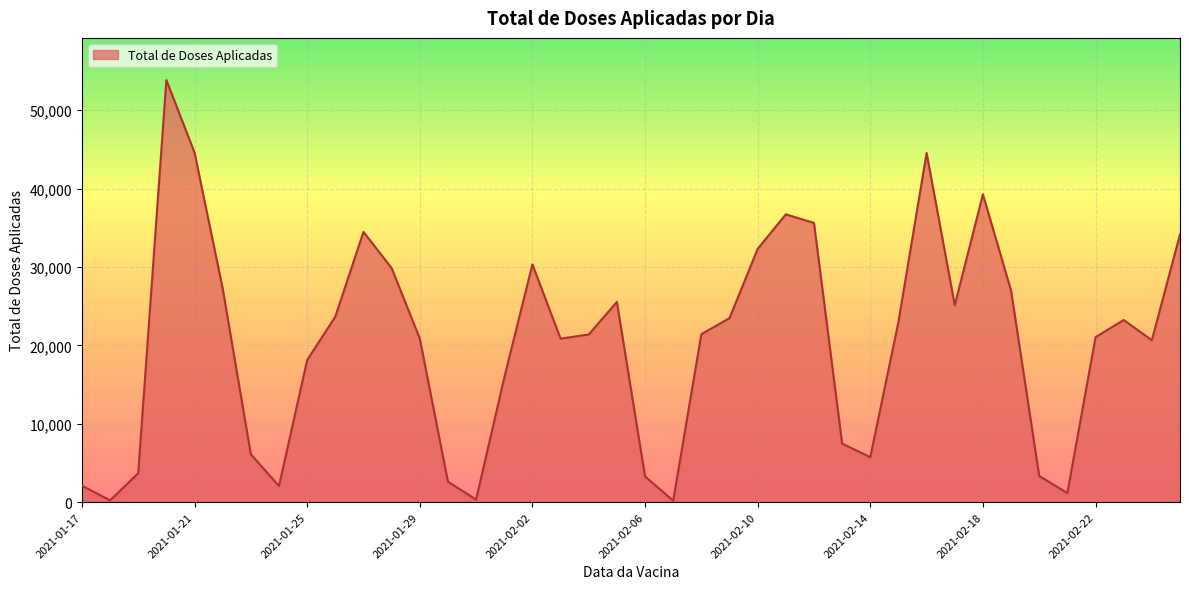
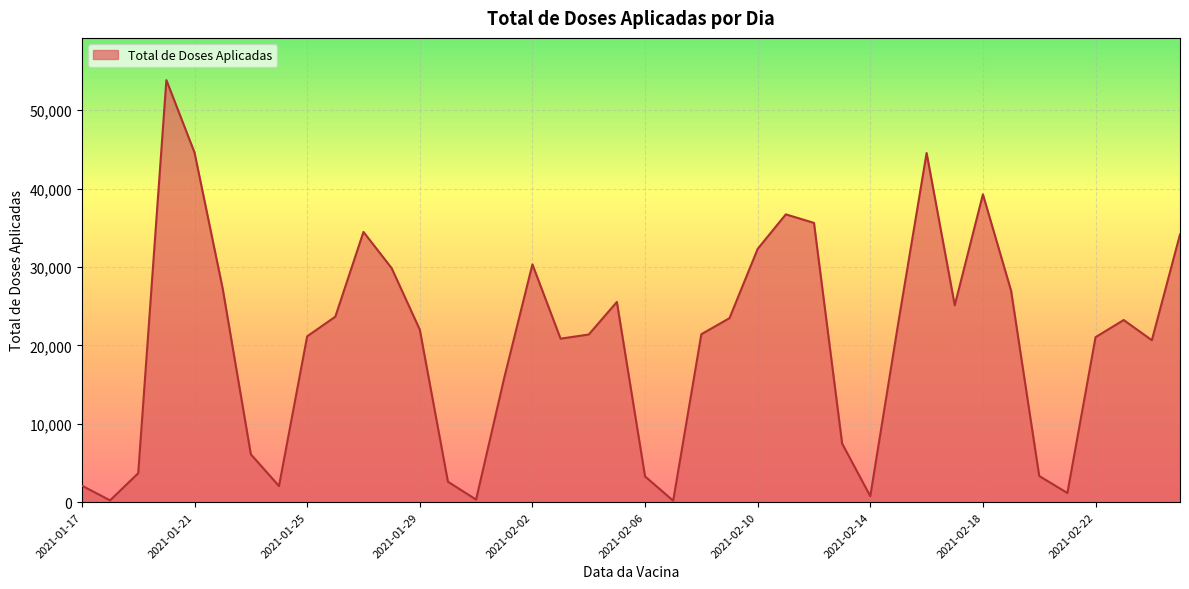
2021-01-25: 18,000 -> 21,000
2021-01-29: 21,000 -> 22,000
2021-02-14: 6,000 -> 1,000
